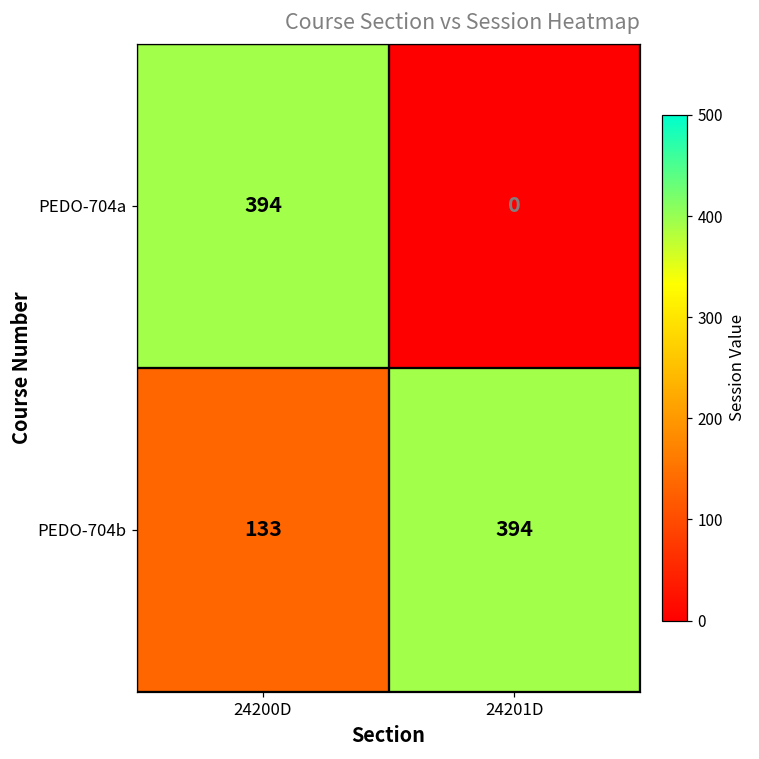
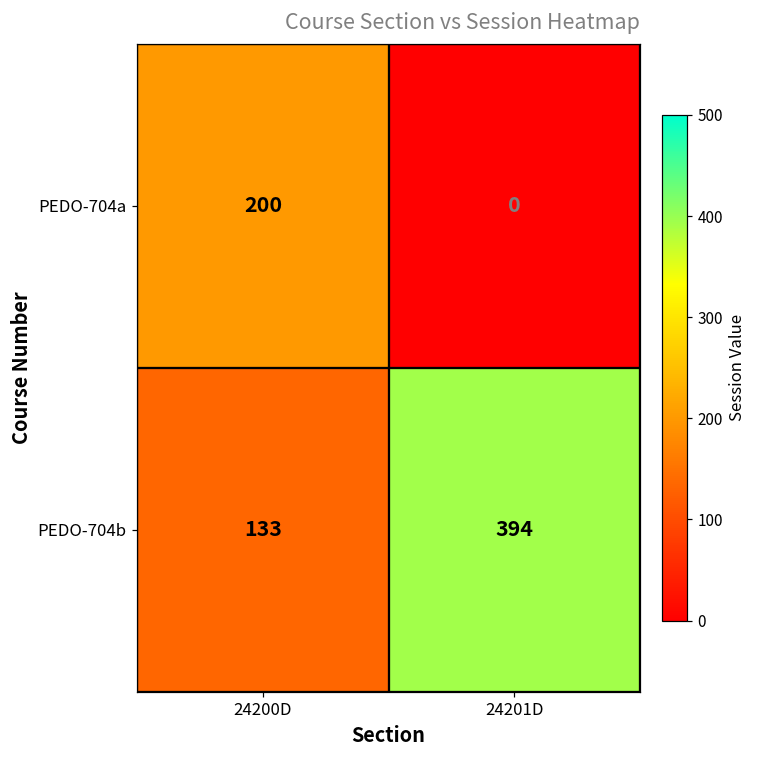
PEDO-704a, 24200D: 394 -> 200
